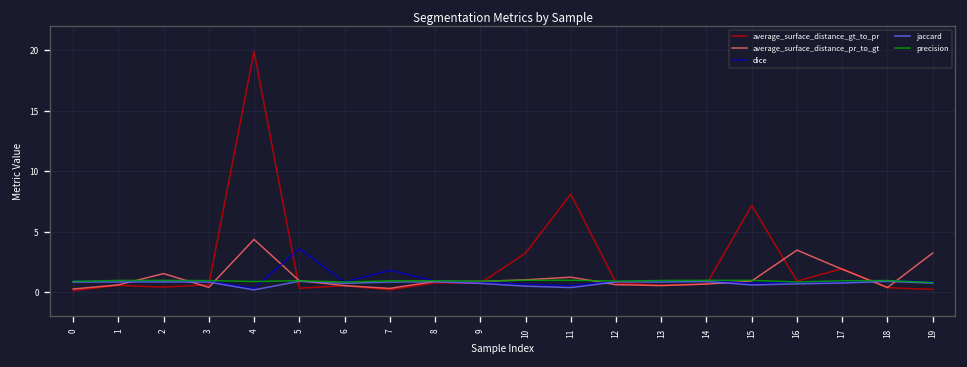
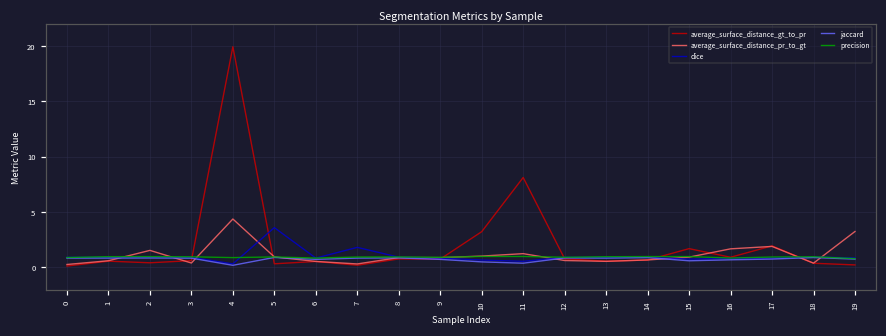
average_surface_distance_gt_to_pr, 15: 7.2 -> 1.7
average_surface_distance_pr_to_gt, 16: 3.5 -> 1.7
